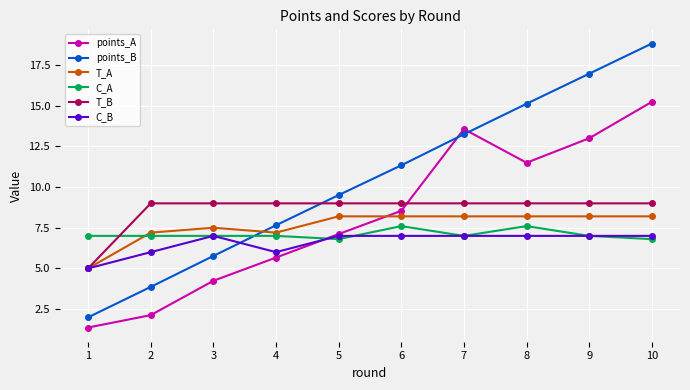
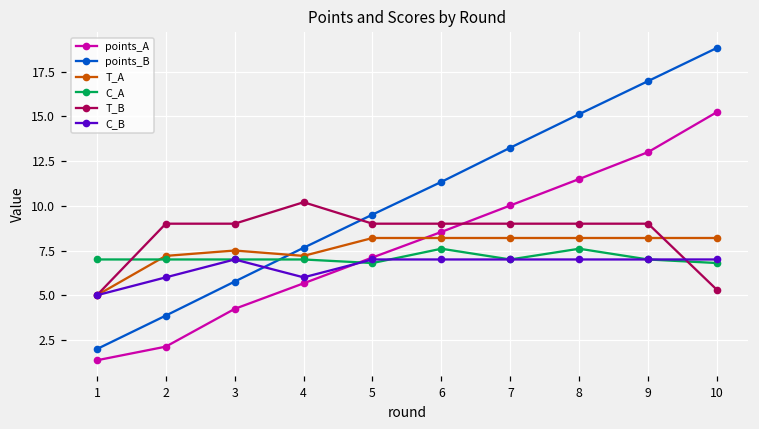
T_B, 4: 9.0 -> 10.2
points_A, 7: 13.6 -> 10.0
T_B, 10: 9.0 -> 5.3
